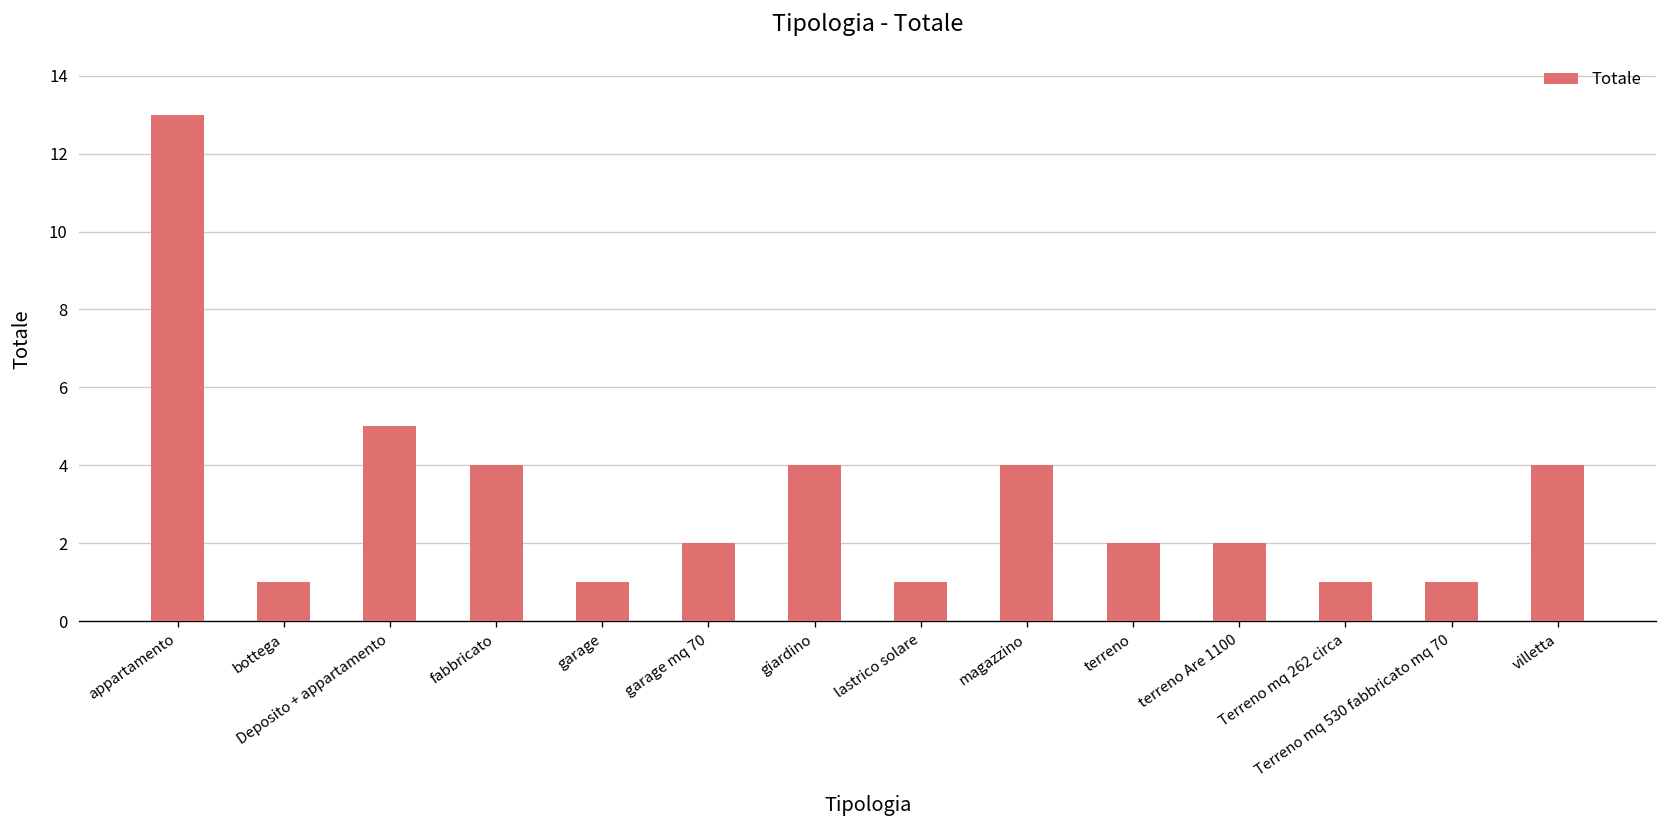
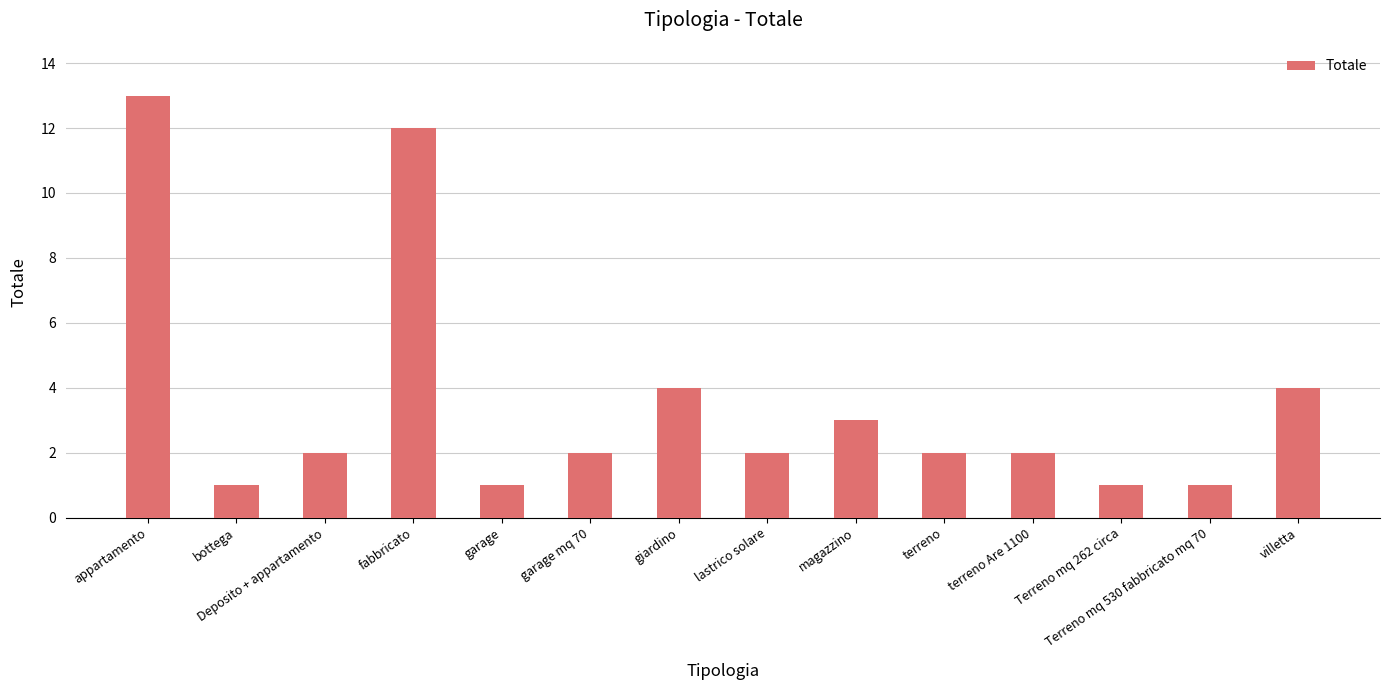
Deposito + appartamento: 5 -> 2
fabbricato: 4 -> 12
lastrico solare: 1 -> 2
magazzino: 4 -> 3
